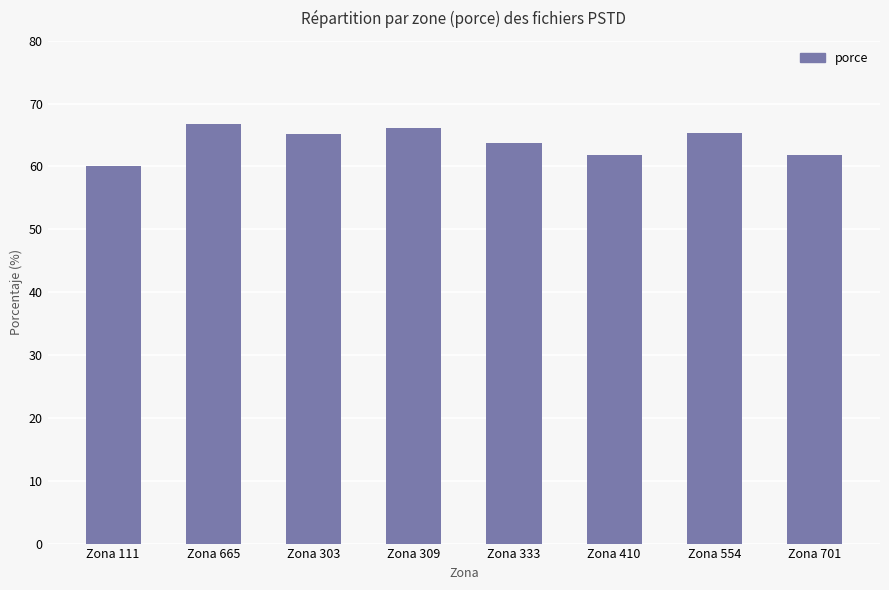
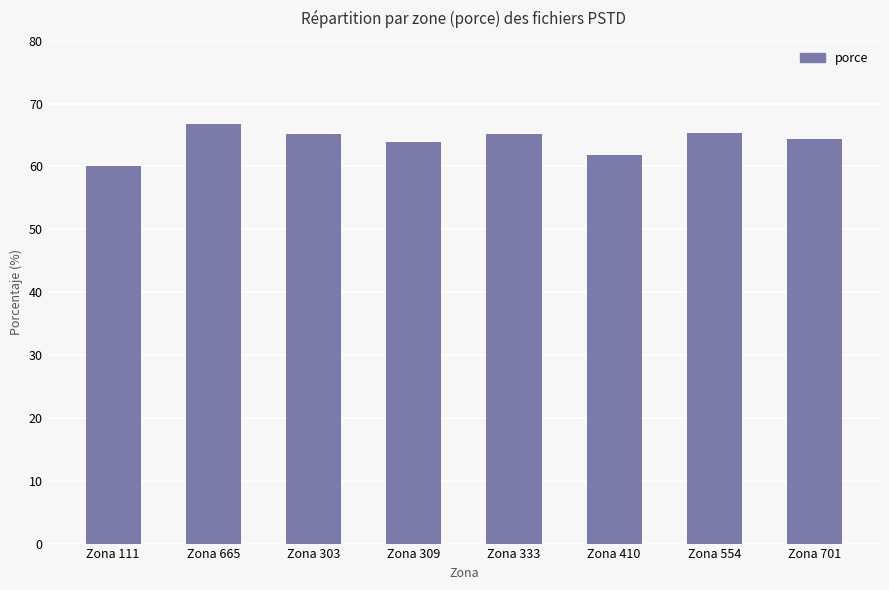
Zona 309: 66 -> 64
Zona 333: 64 -> 65
Zona 701: 62 -> 64
